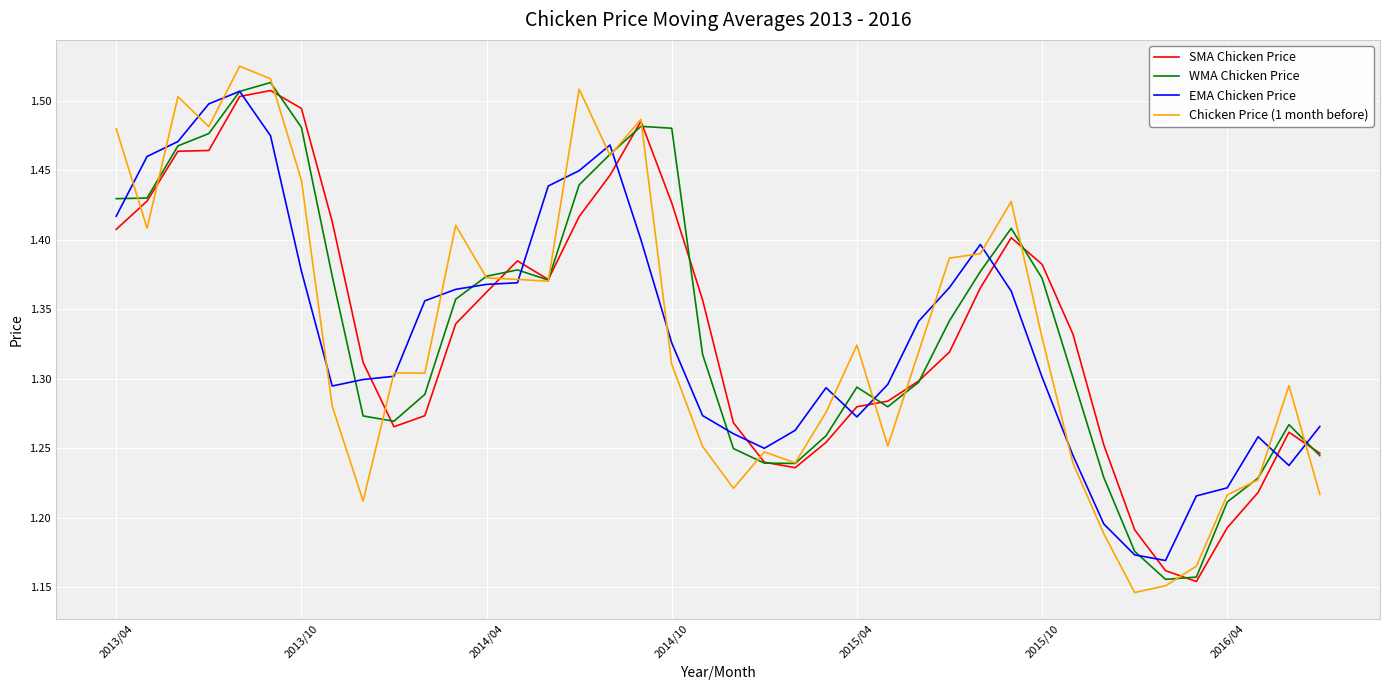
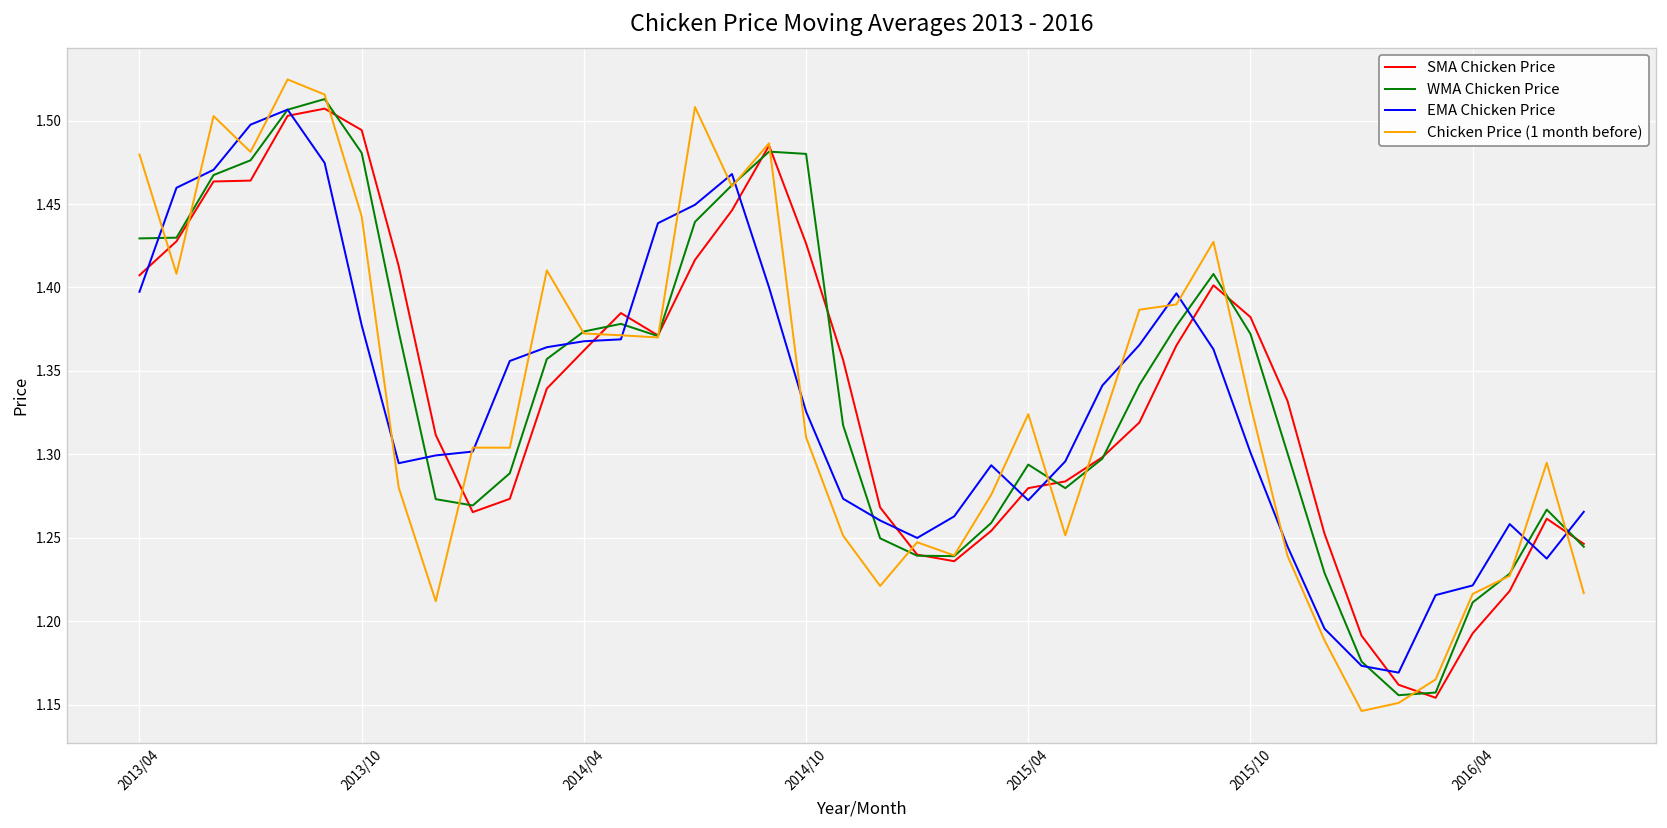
EMA Chicken Price, 2013/04: 1.417 -> 1.397
